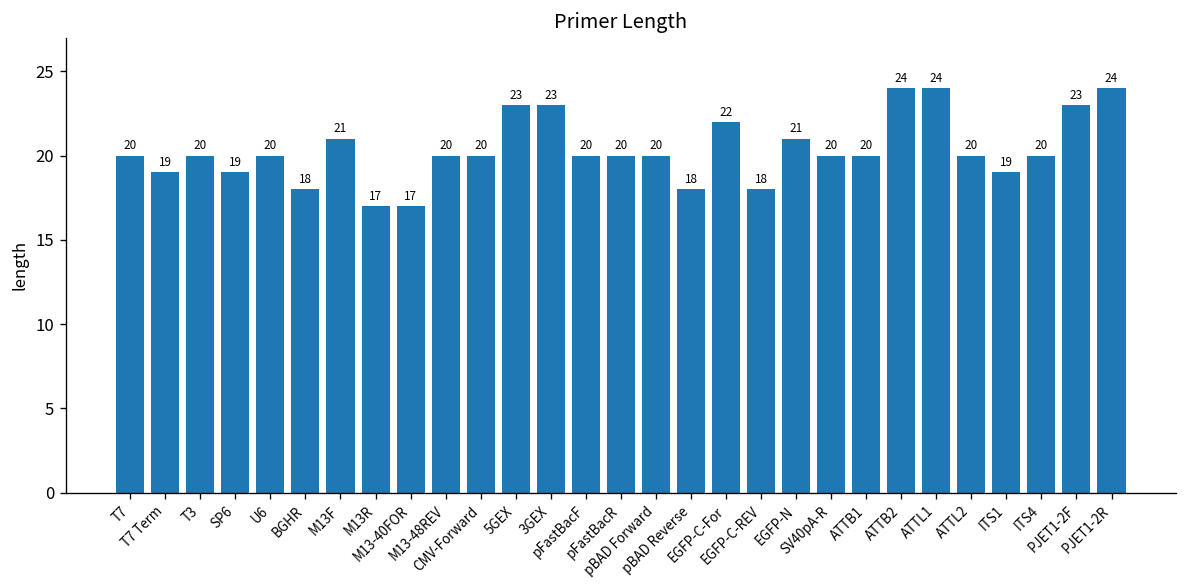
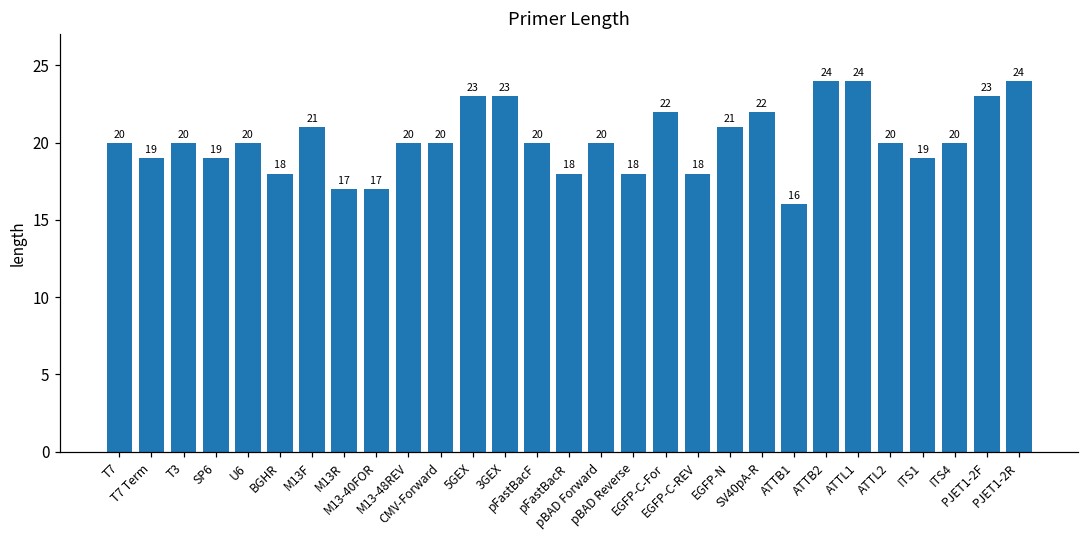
pFastBacR: 20 -> 18
SV40pA-R: 20 -> 22
ATTB1: 20 -> 16
